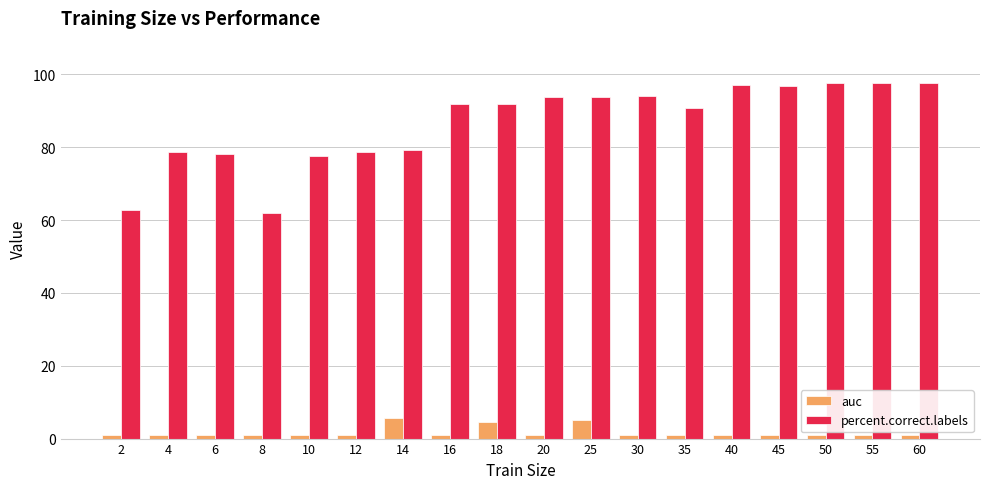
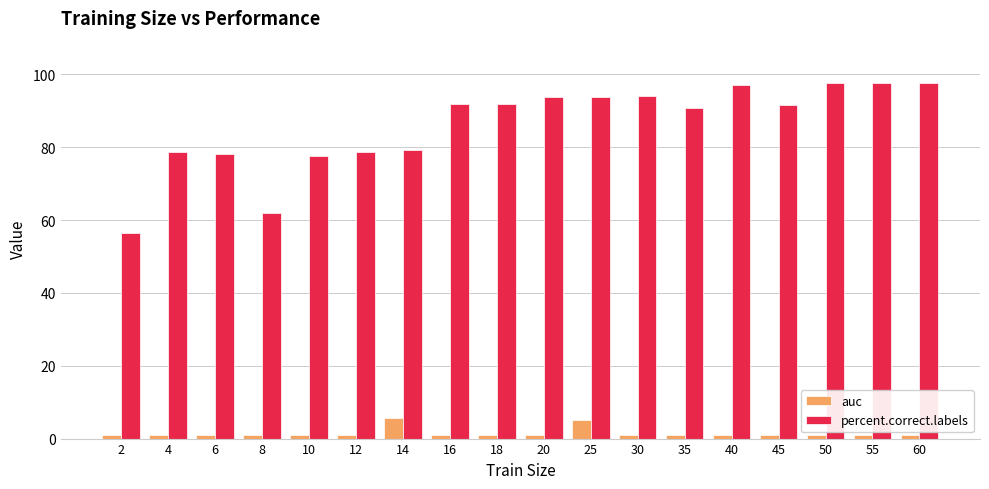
percent.correct.labels, 2: 63 -> 56
auc, 18: 5 -> 1
percent.correct.labels, 45: 97 -> 92
